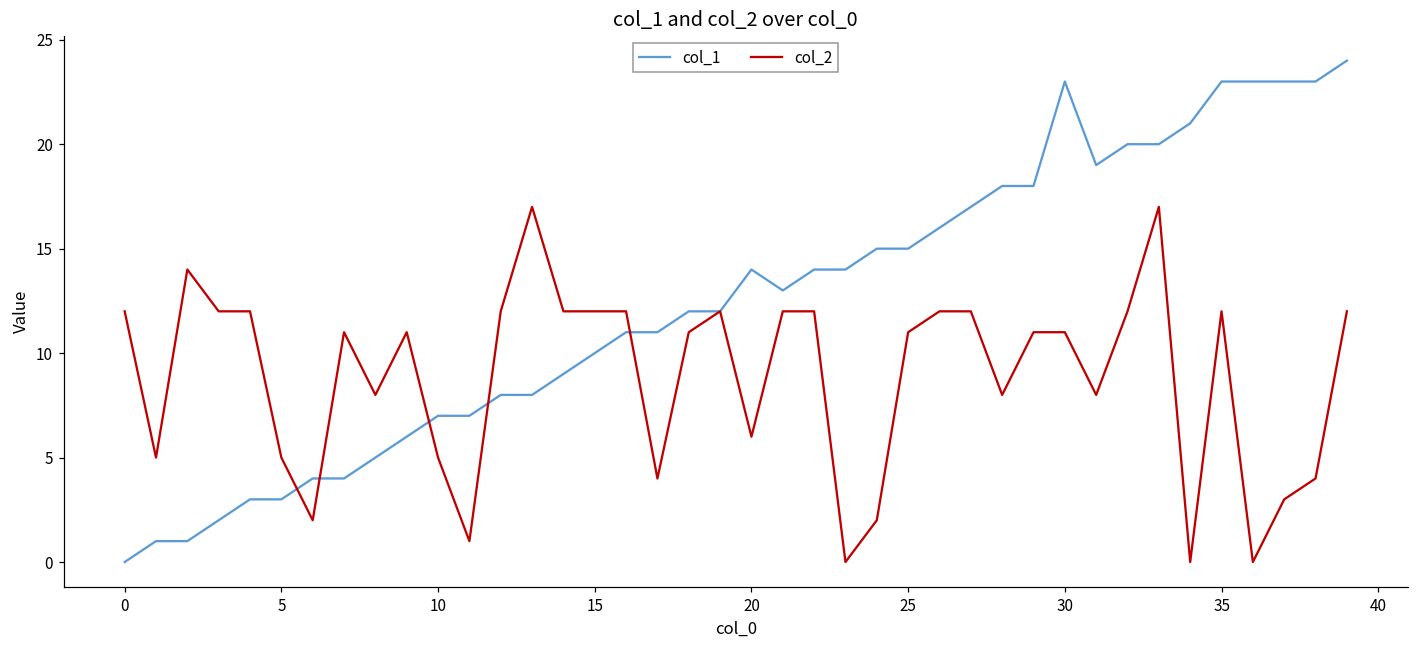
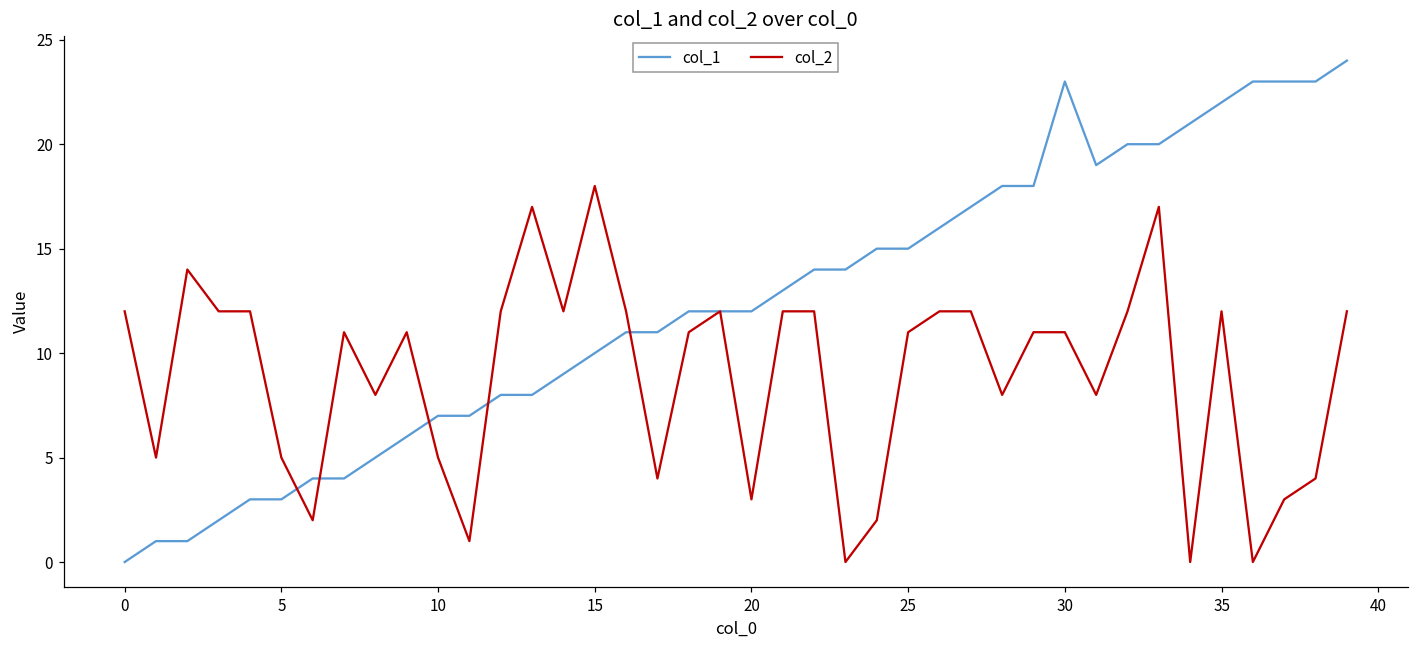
col_2, 15: 12 -> 18
col_1, 20: 14 -> 12
col_2, 20: 6 -> 3
col_1, 35: 23 -> 22
